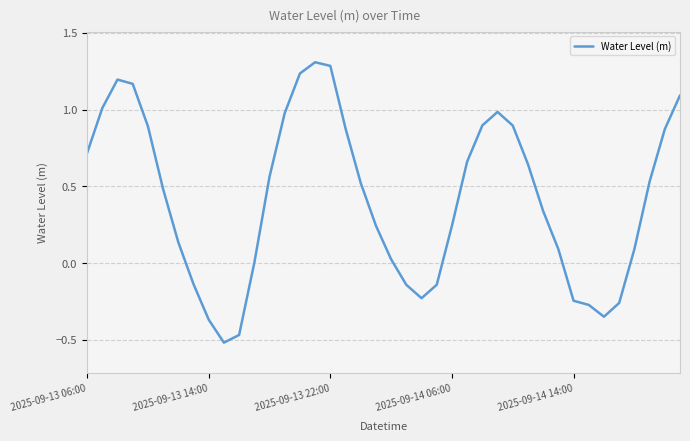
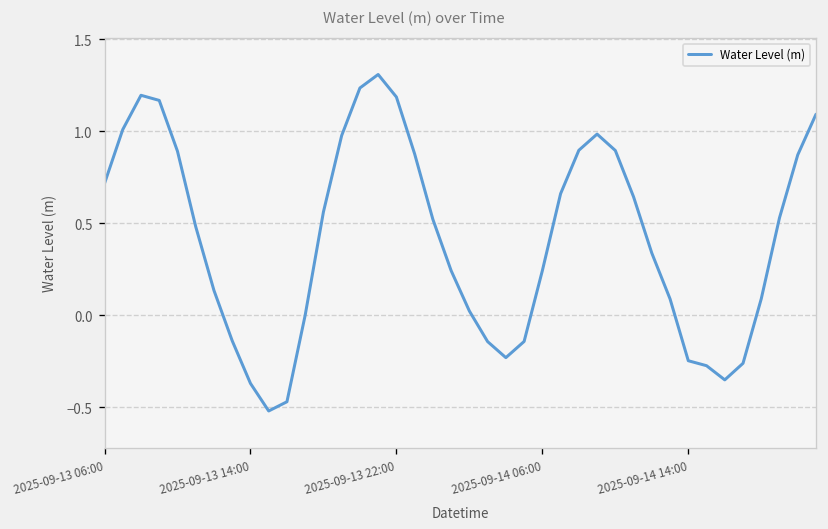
2025-09-13 22:00: 1.29 -> 1.19
